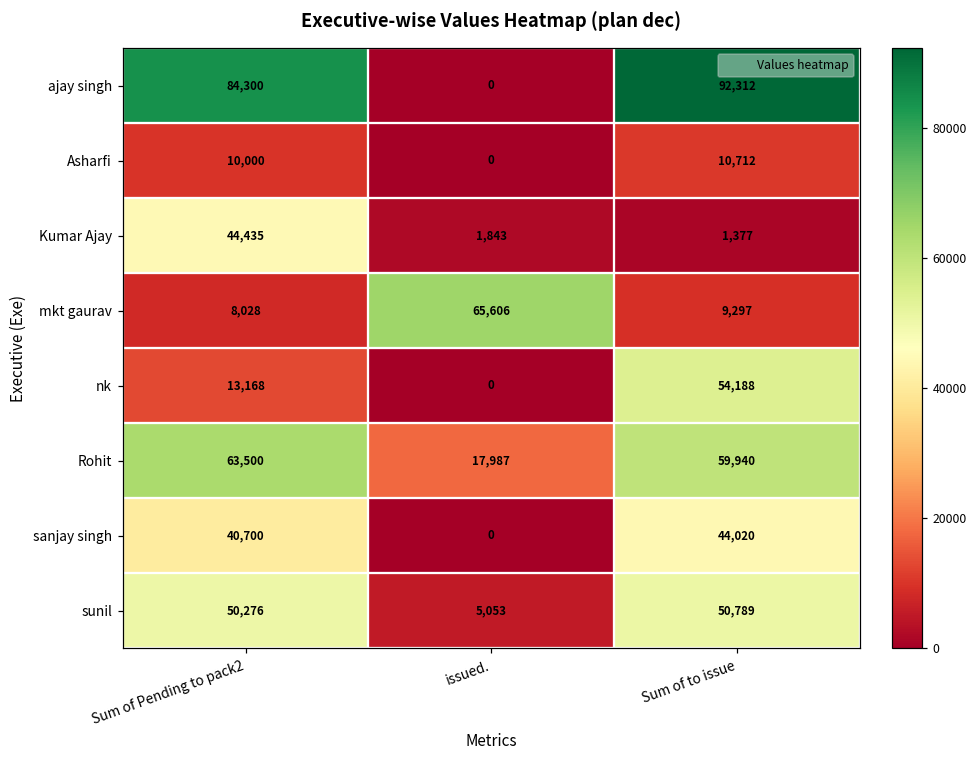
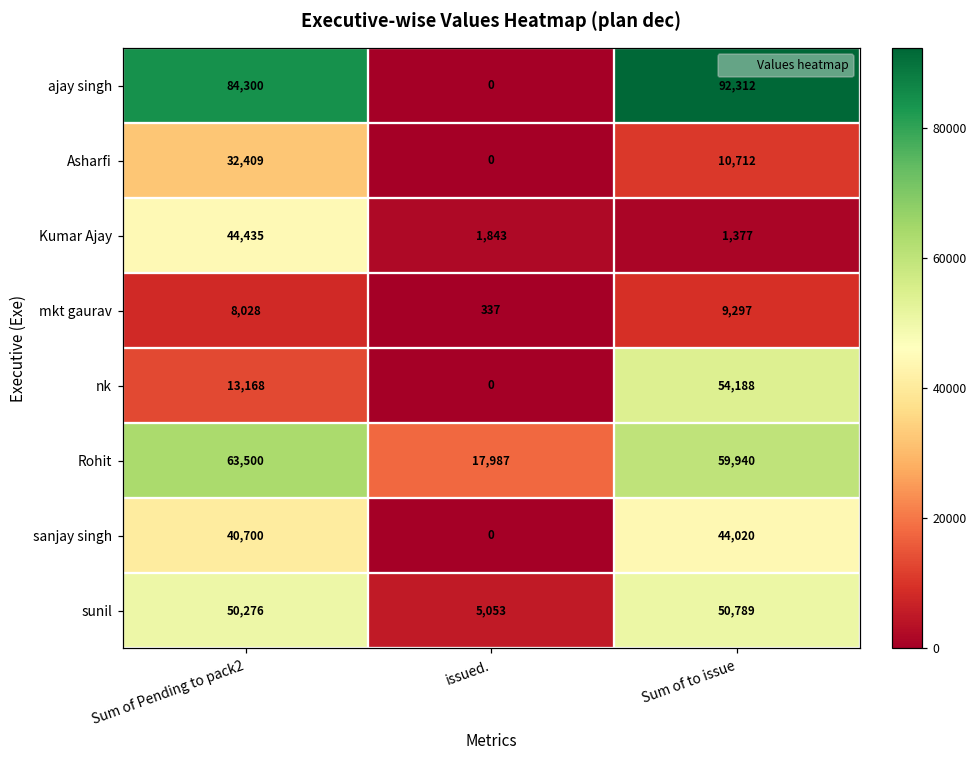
Asharfi, Sum of Pending to pack2: 10,000 -> 32,409
mkt gaurav, issued.: 65,606 -> 337
